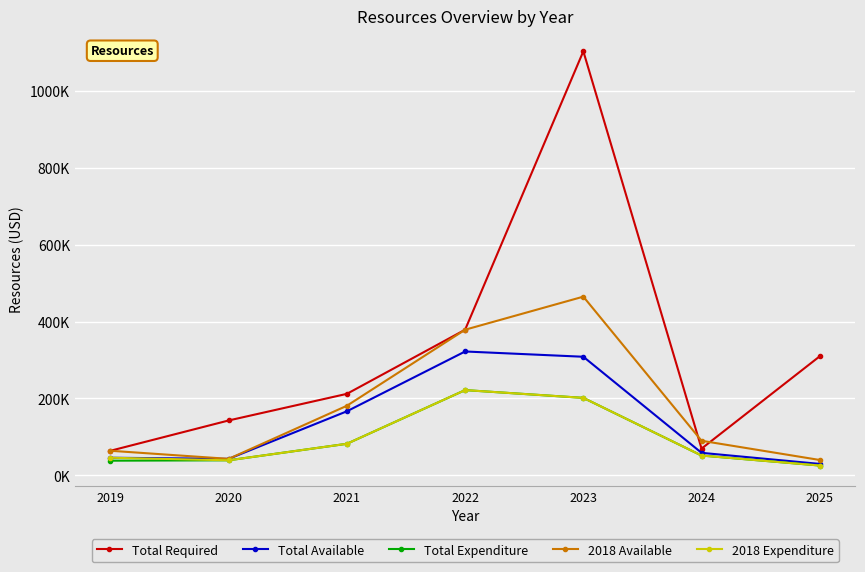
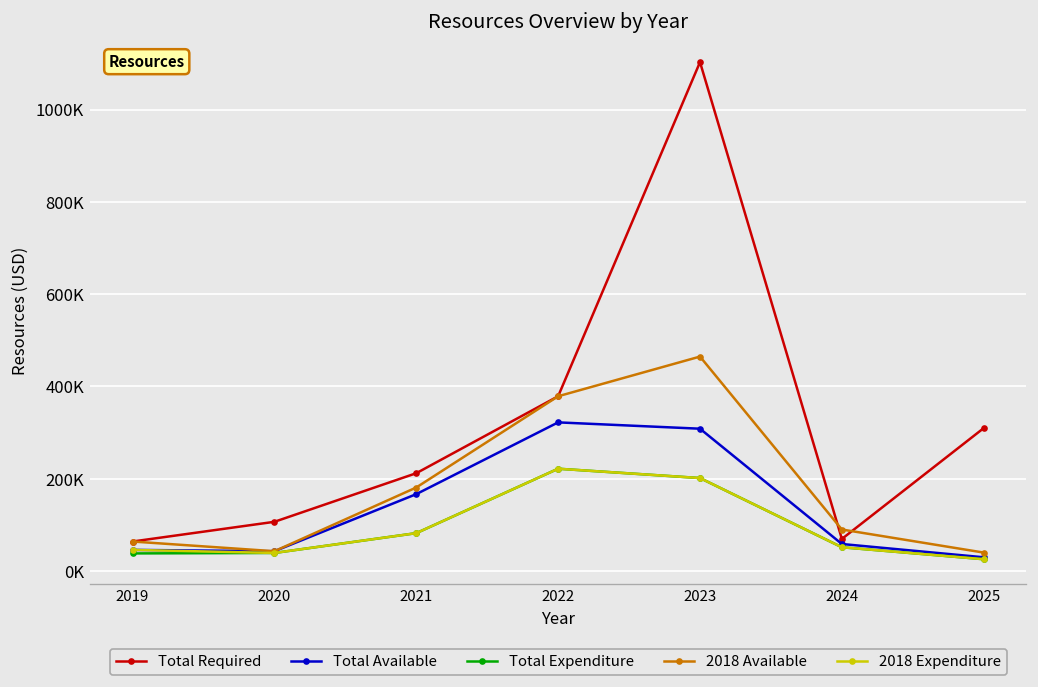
Total Required, 2020: 140000 -> 110000
